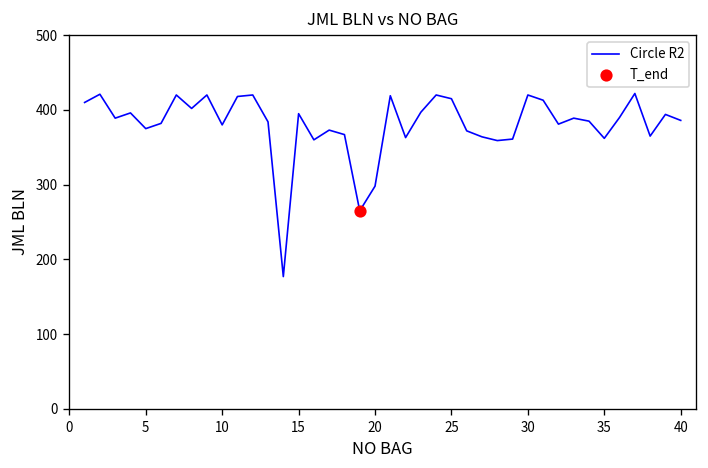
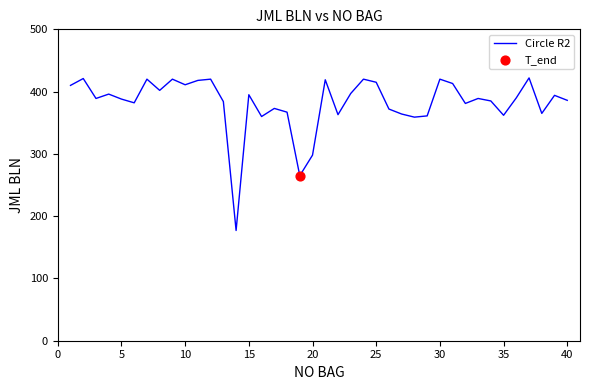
Circle R2, 5: 380 -> 390
Circle R2, 10: 380 -> 410
